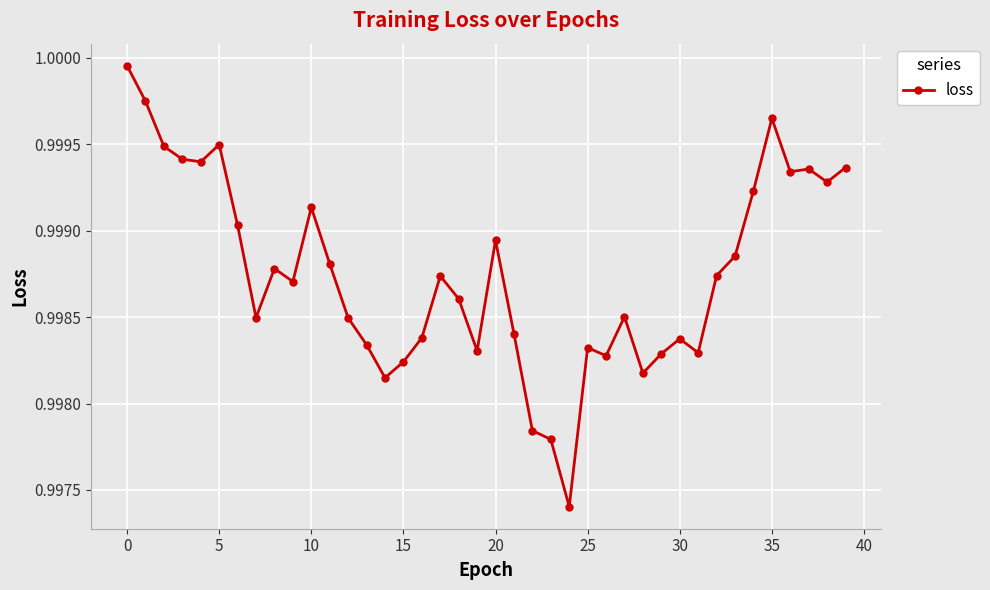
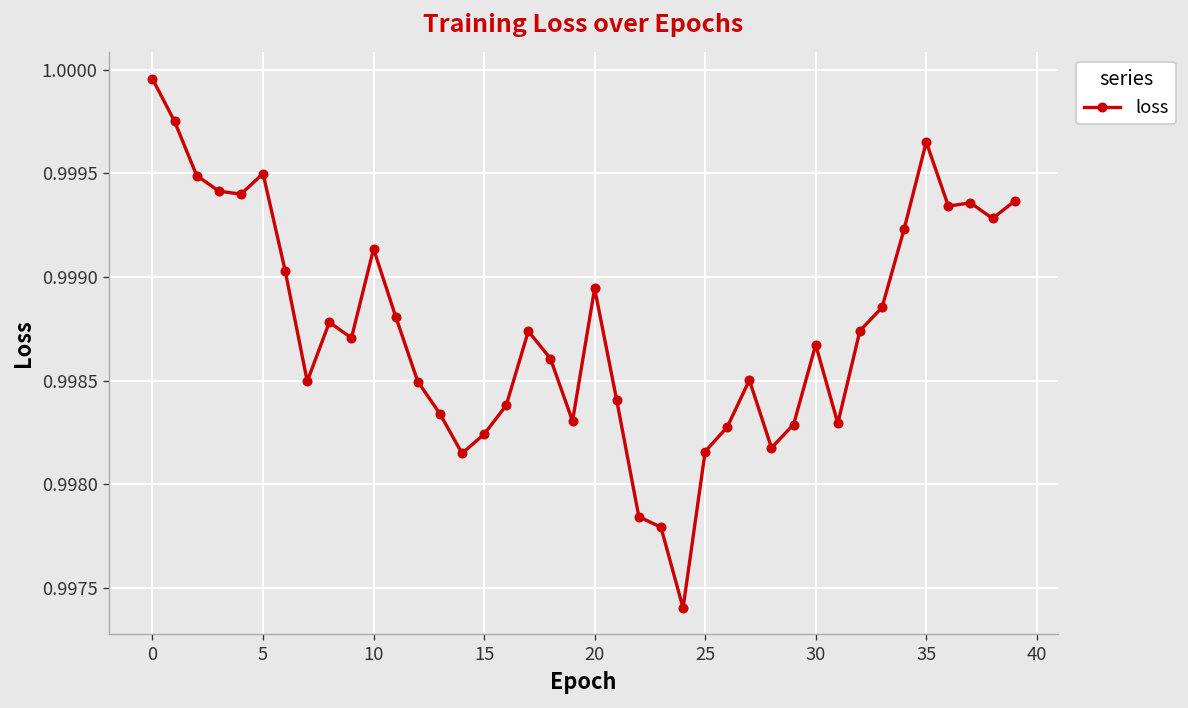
25: 0.99832 -> 0.99816
30: 0.99837 -> 0.99867
